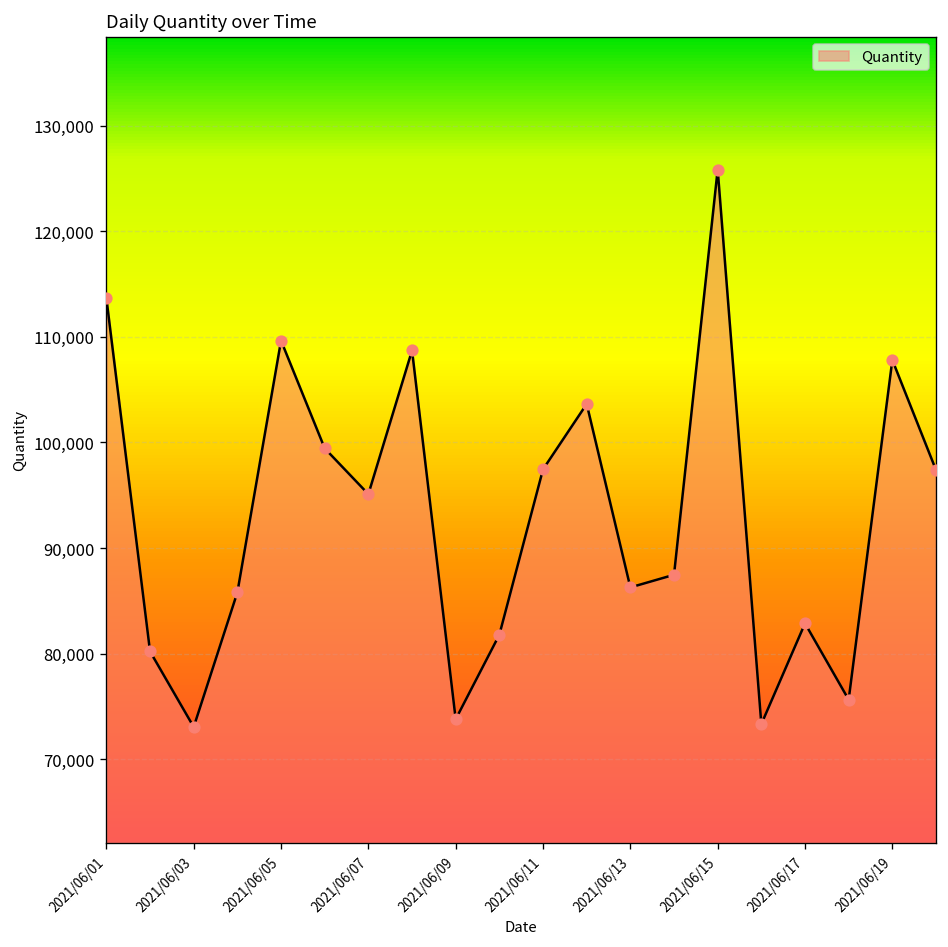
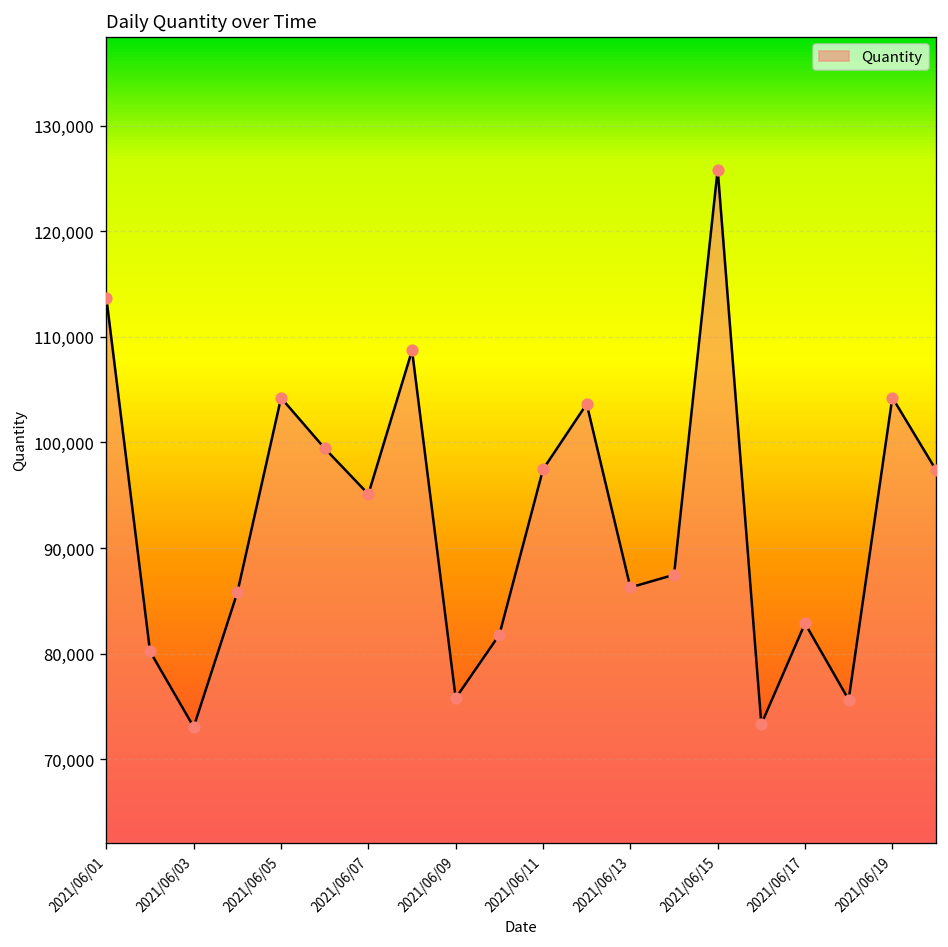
2021/06/05: 110,000 -> 104,000
2021/06/09: 74,000 -> 76,000
2021/06/19: 108,000 -> 104,000
